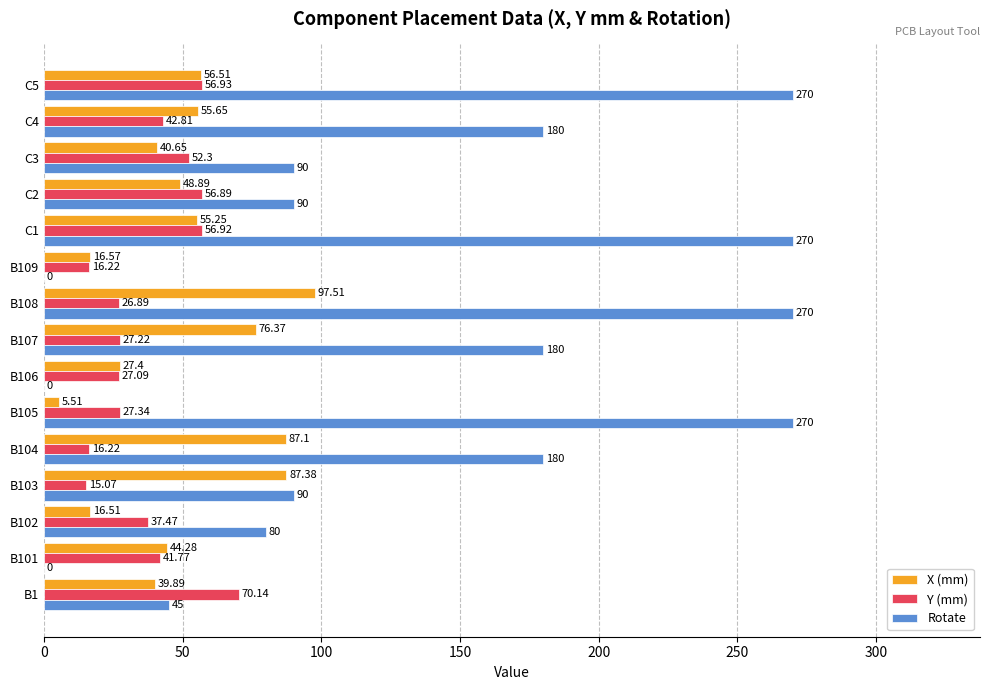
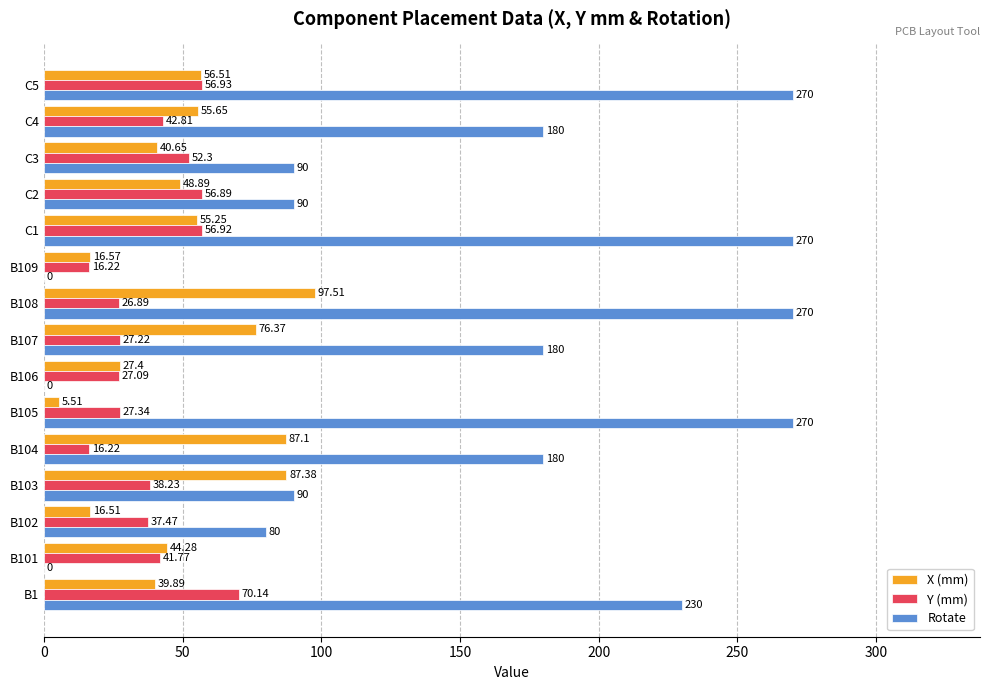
Y (mm), B103: 15.07 -> 38.23
Rotate, B1: 45 -> 230
